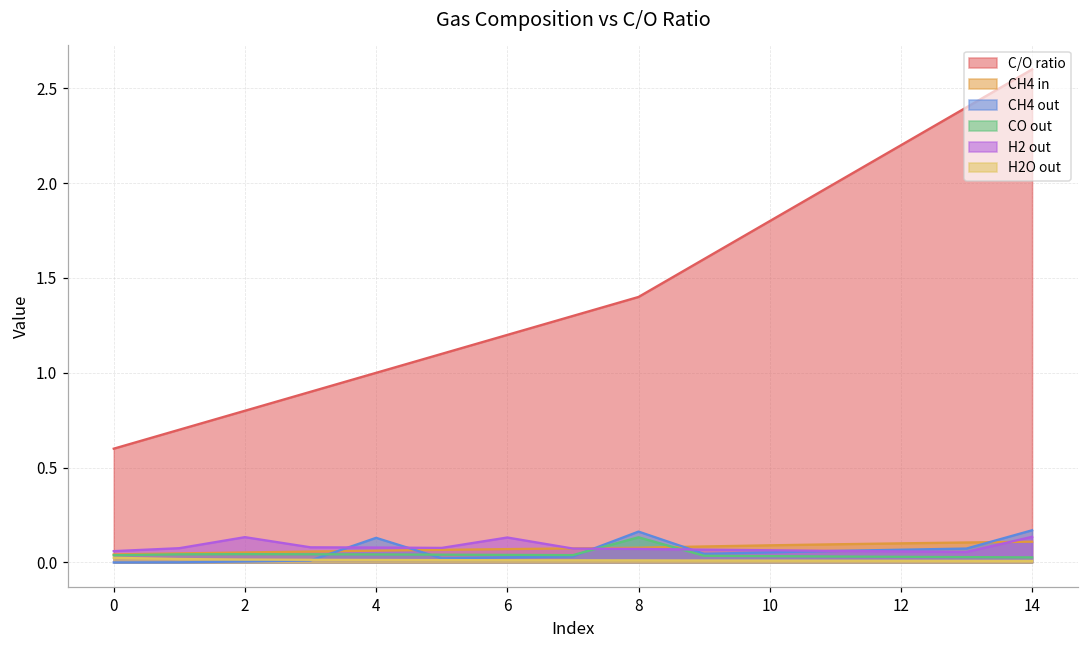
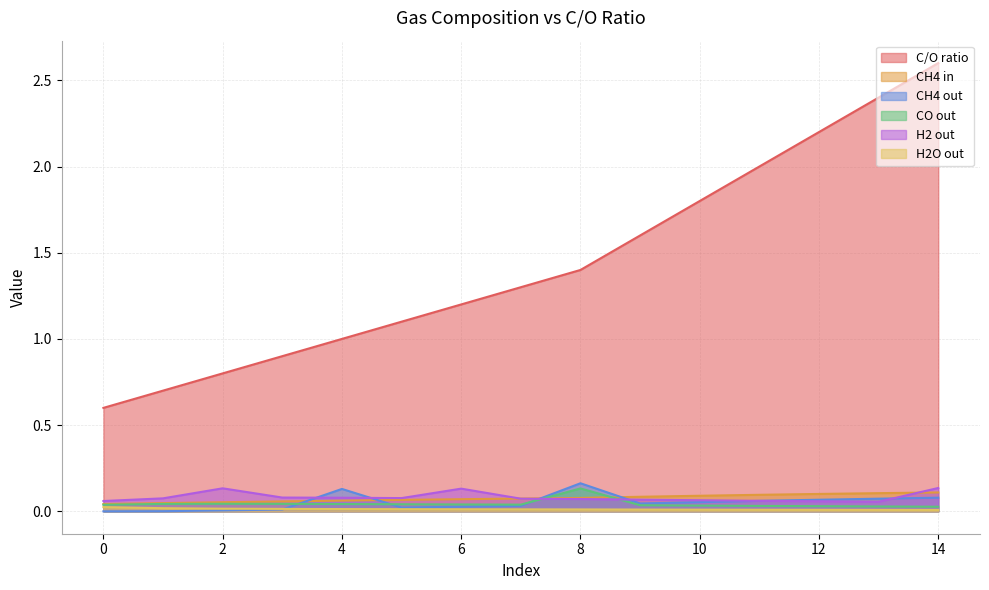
CH4 out, 14: 0.17 -> 0.08
